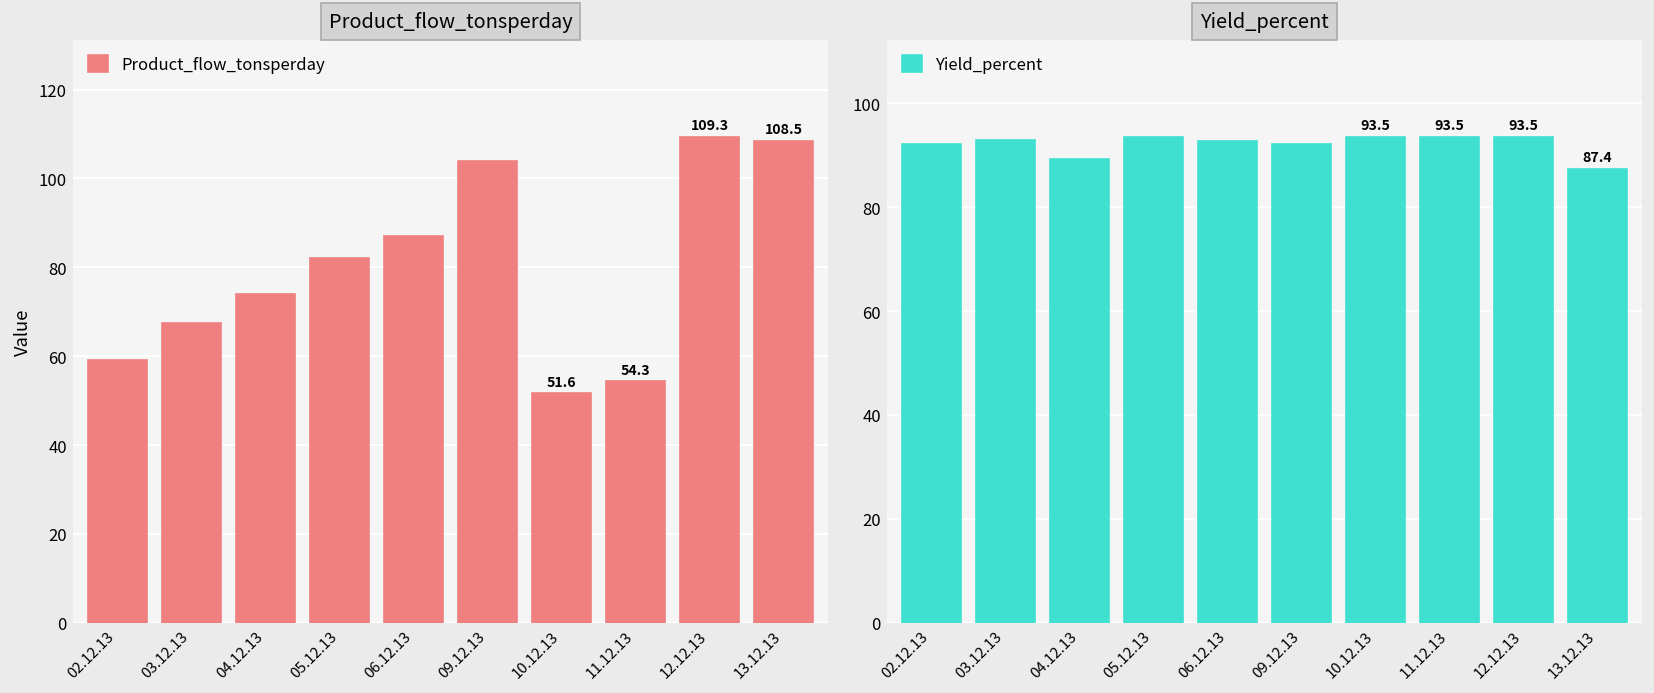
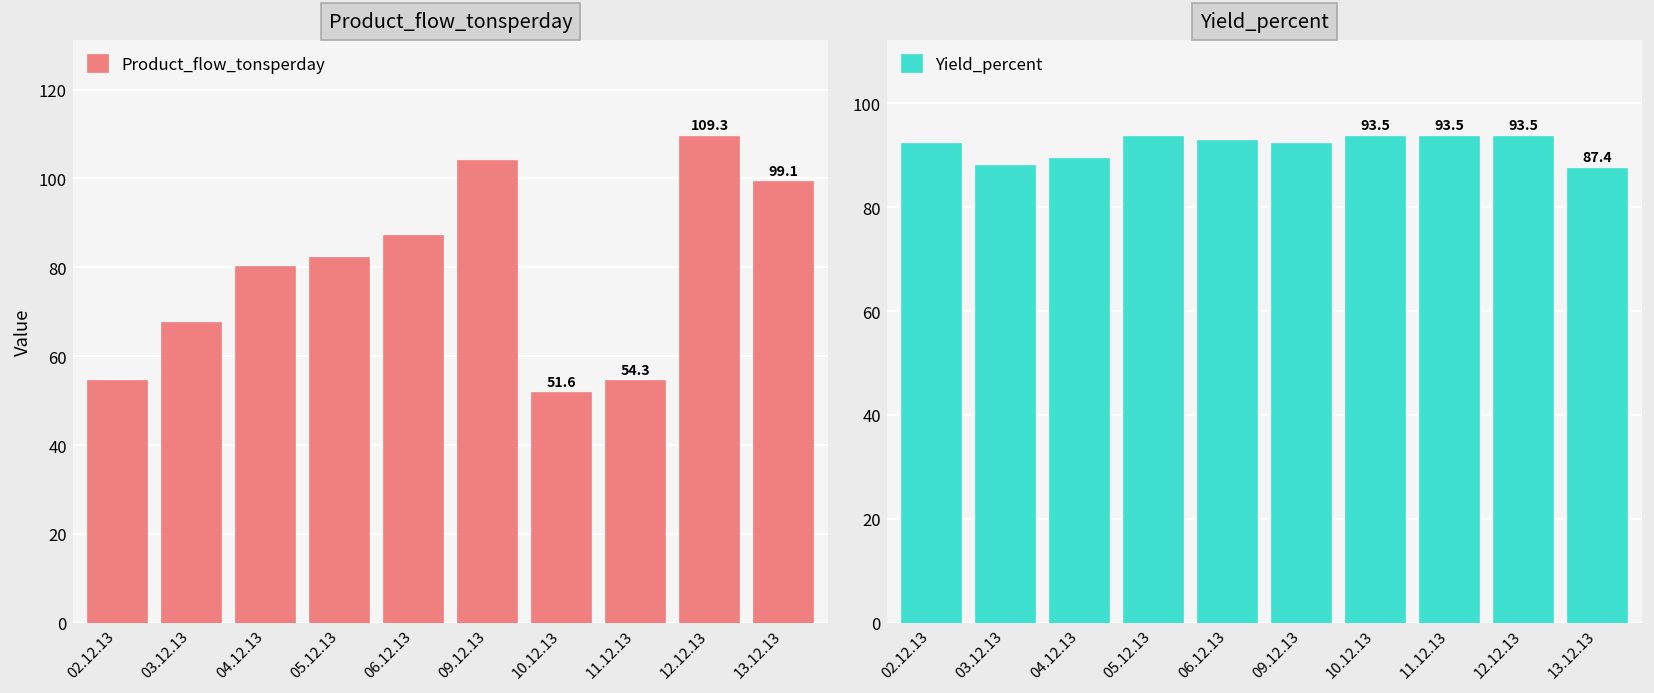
Product_flow_tonsperday, 02.12.13: 59 -> 54
Product_flow_tonsperday, 04.12.13: 74 -> 80
Product_flow_tonsperday, 13.12.13: 108.5 -> 99.1
Yield_percent, 03.12.13: 93 -> 88
